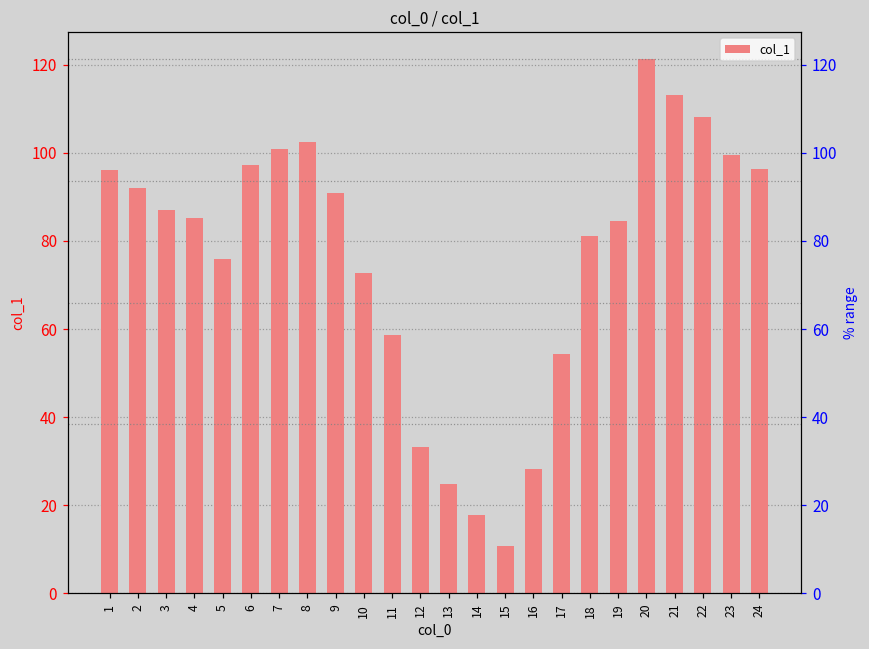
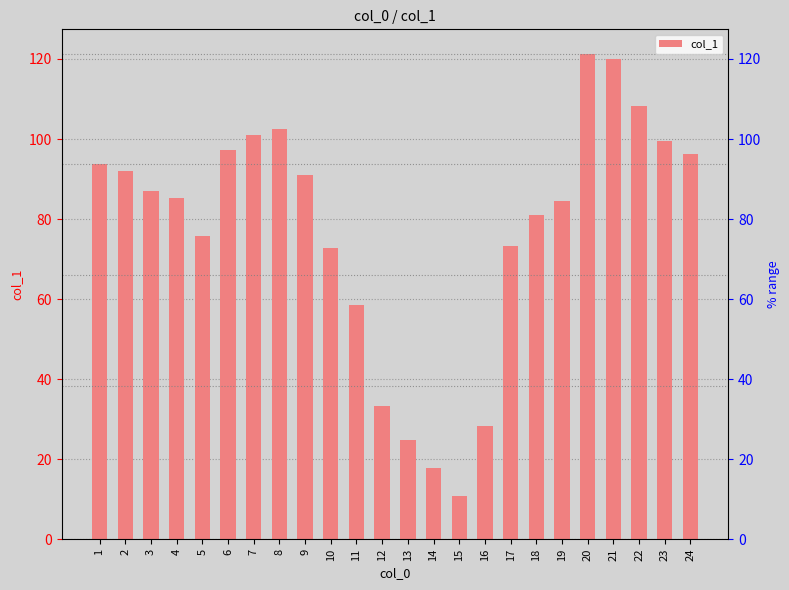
1: 96 -> 94
17: 54 -> 73
21: 113 -> 120
